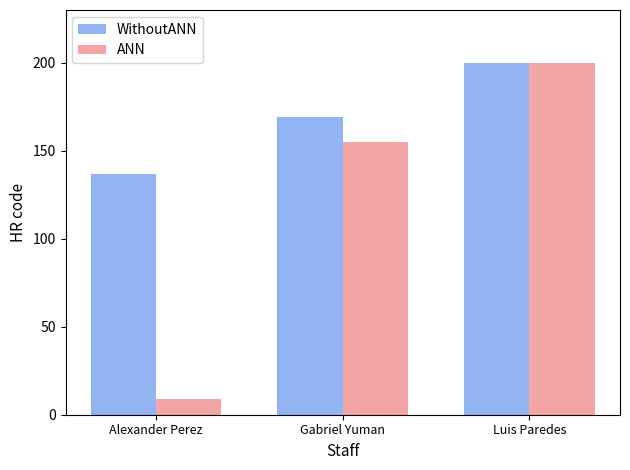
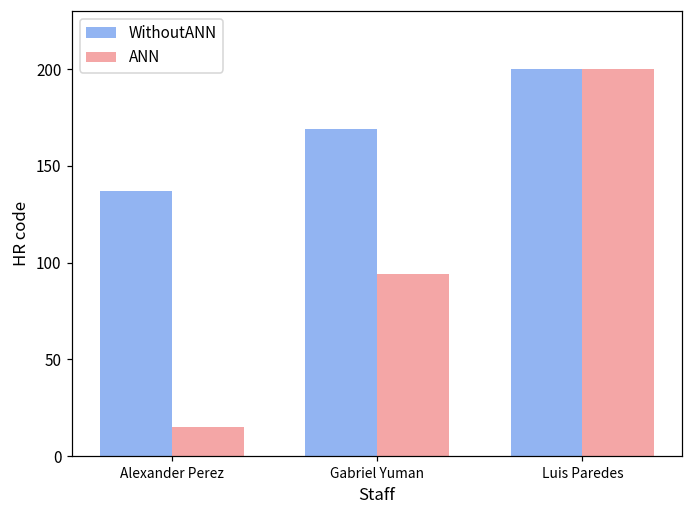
ANN, Alexander Perez: 9 -> 15
ANN, Gabriel Yuman: 155 -> 94
